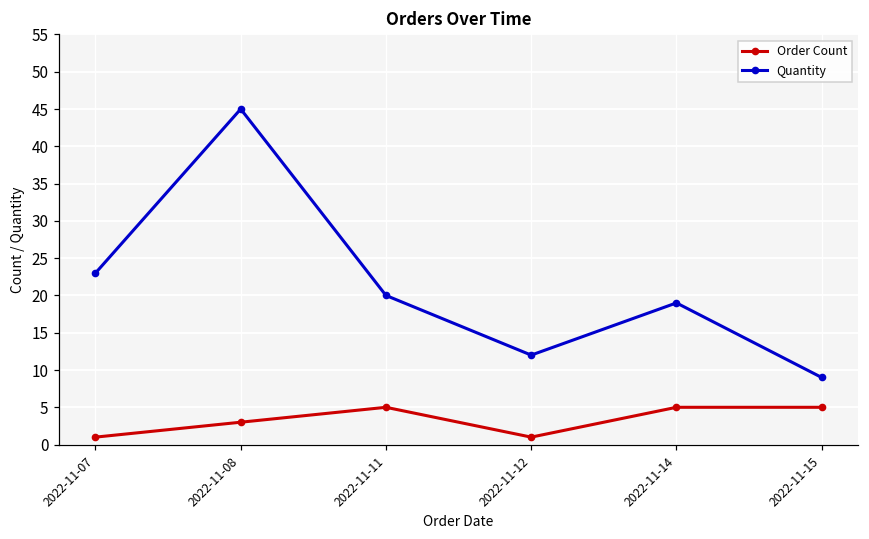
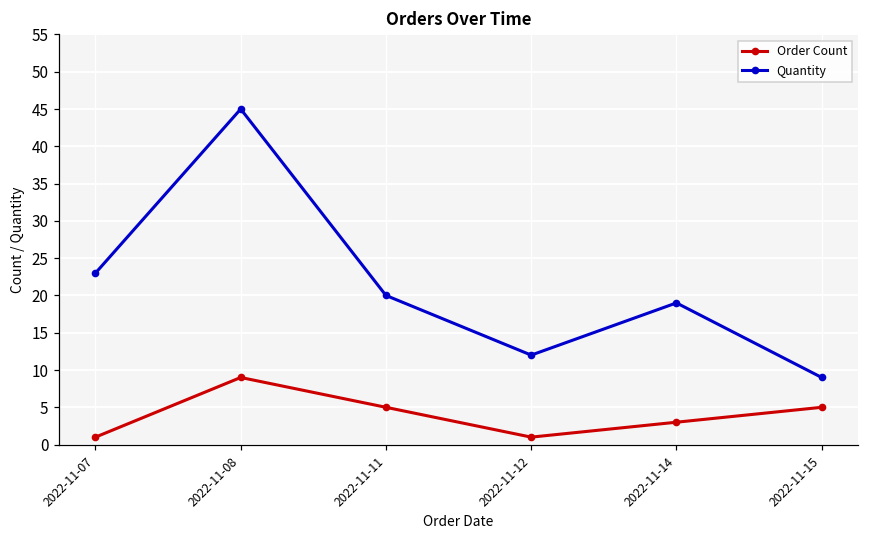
Order Count, 2022-11-08: 3 -> 9
Order Count, 2022-11-14: 5 -> 3
